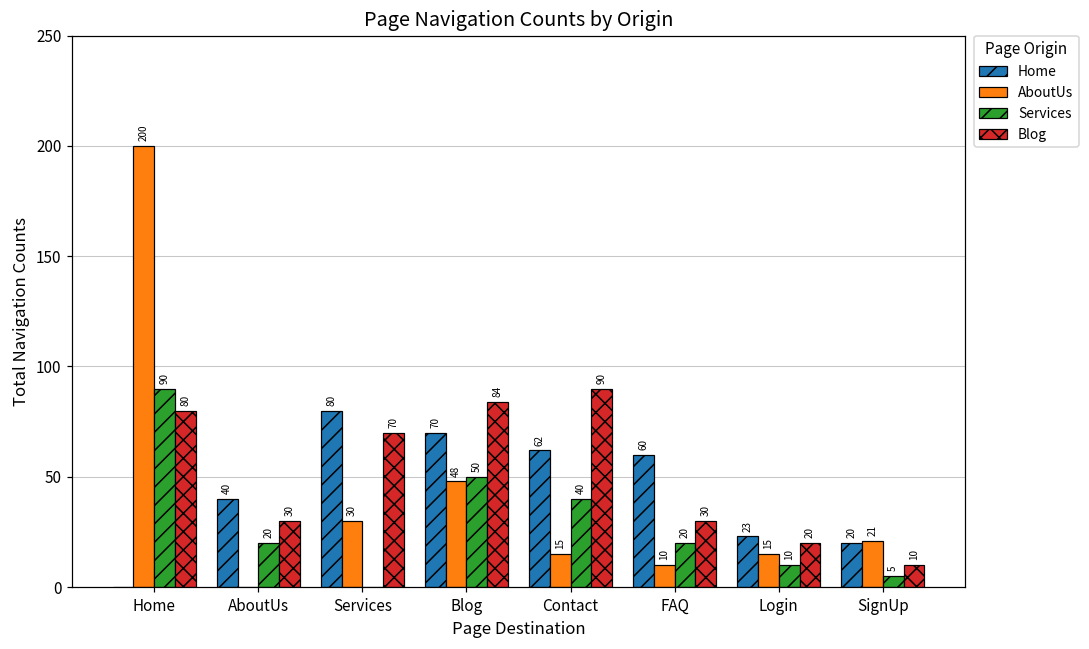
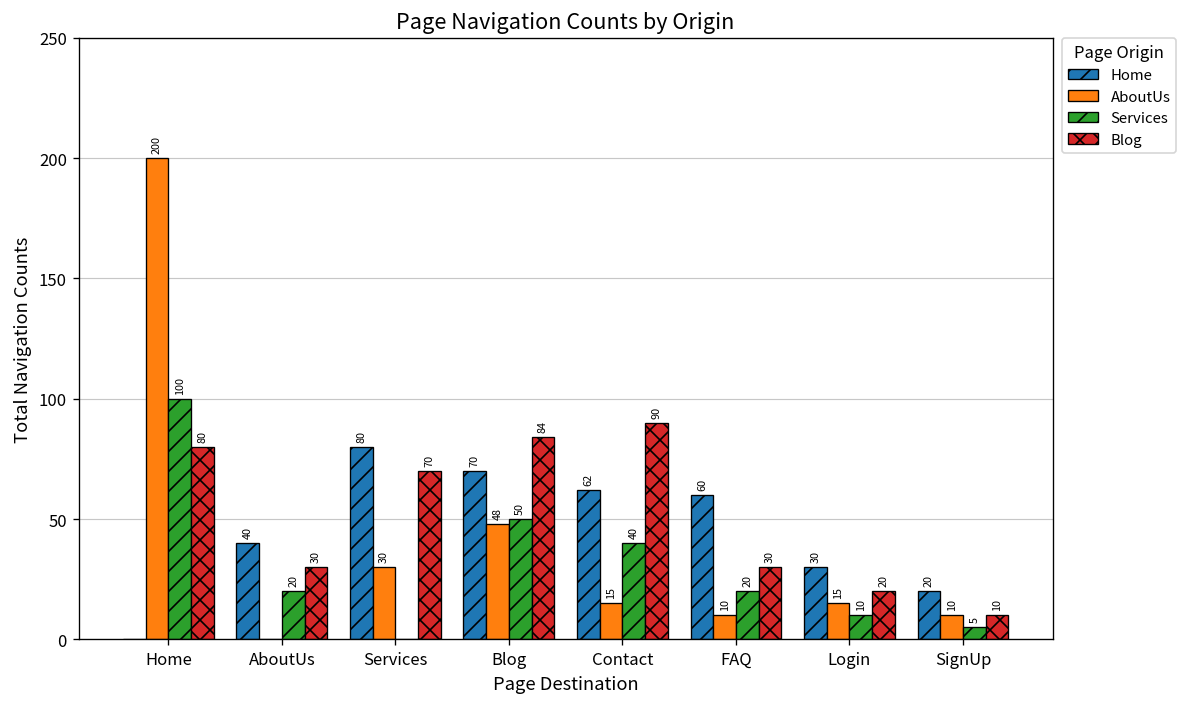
Services, Home: 90 -> 100
Home, Login: 23 -> 30
AboutUs, SignUp: 21 -> 10
